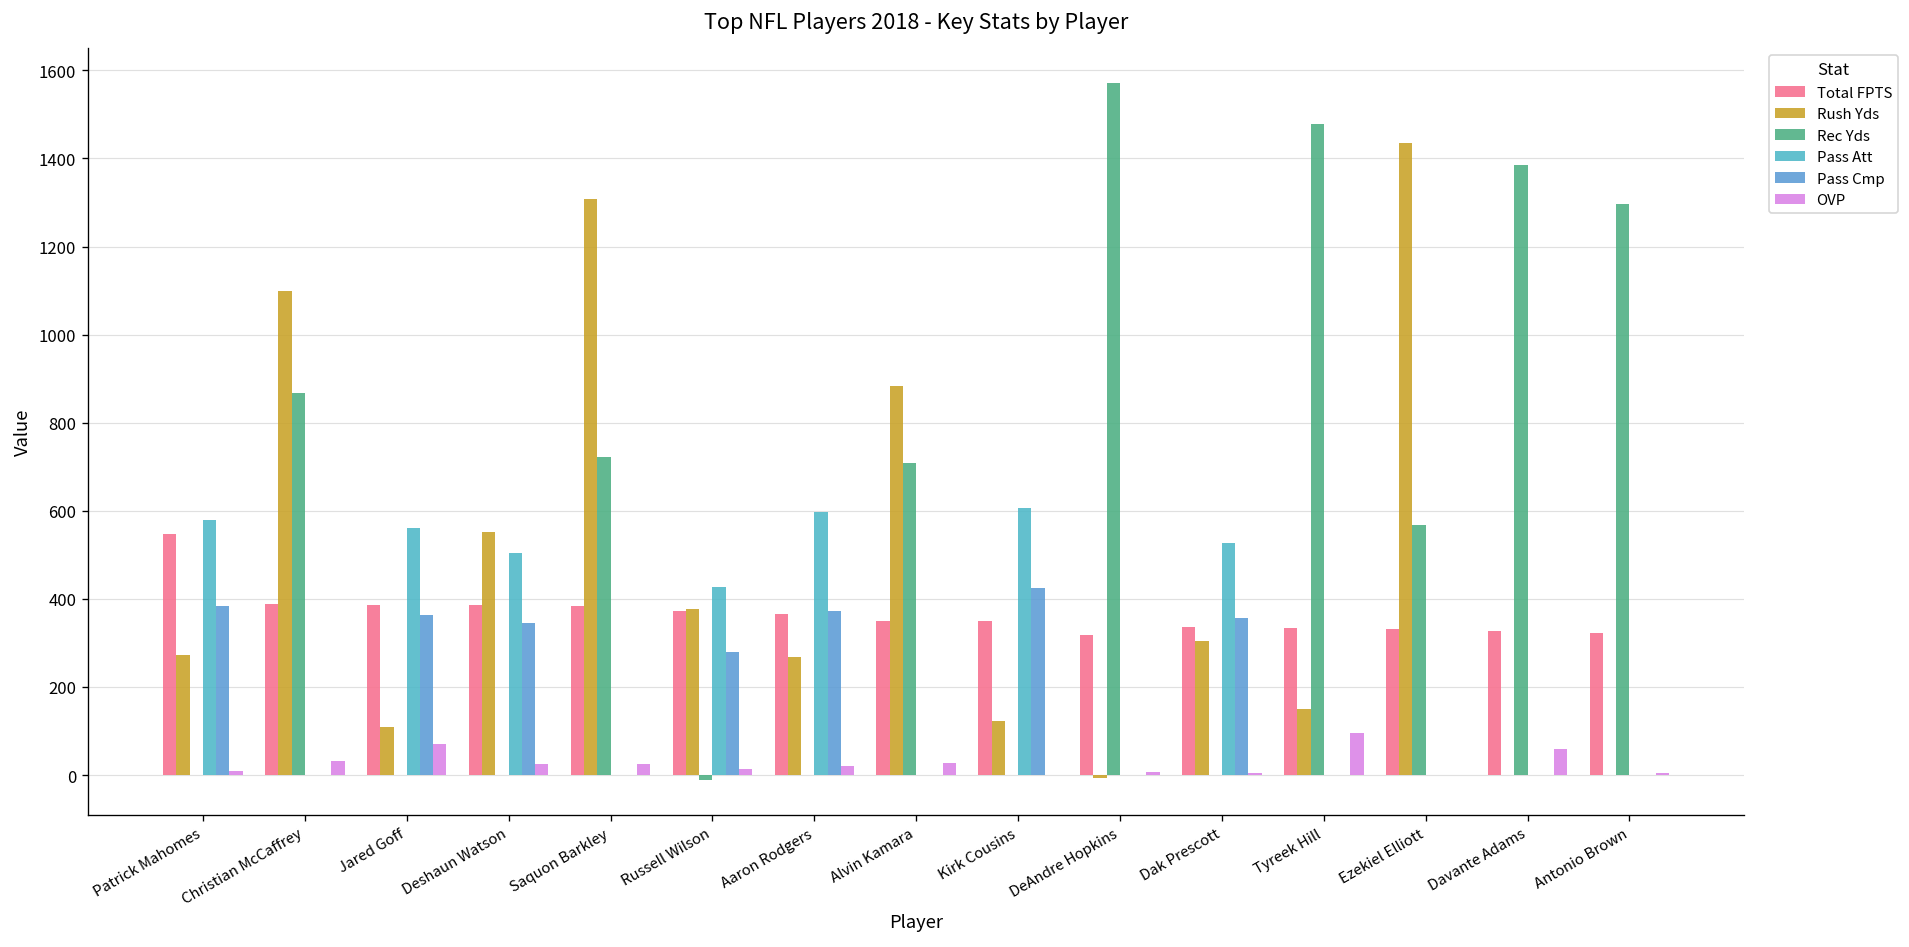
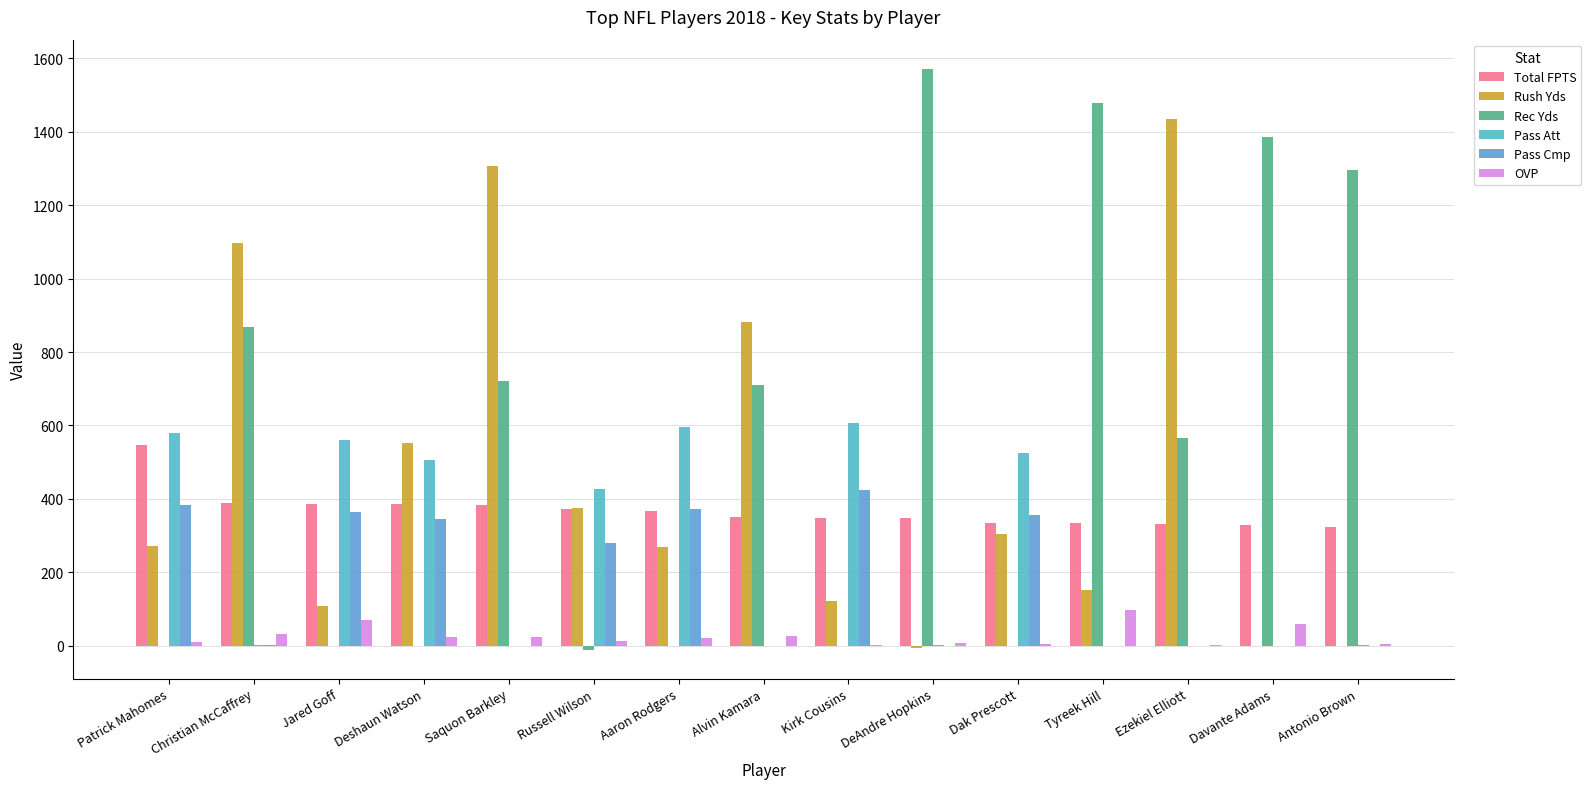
Total FPTS, DeAndre Hopkins: 320 -> 350
